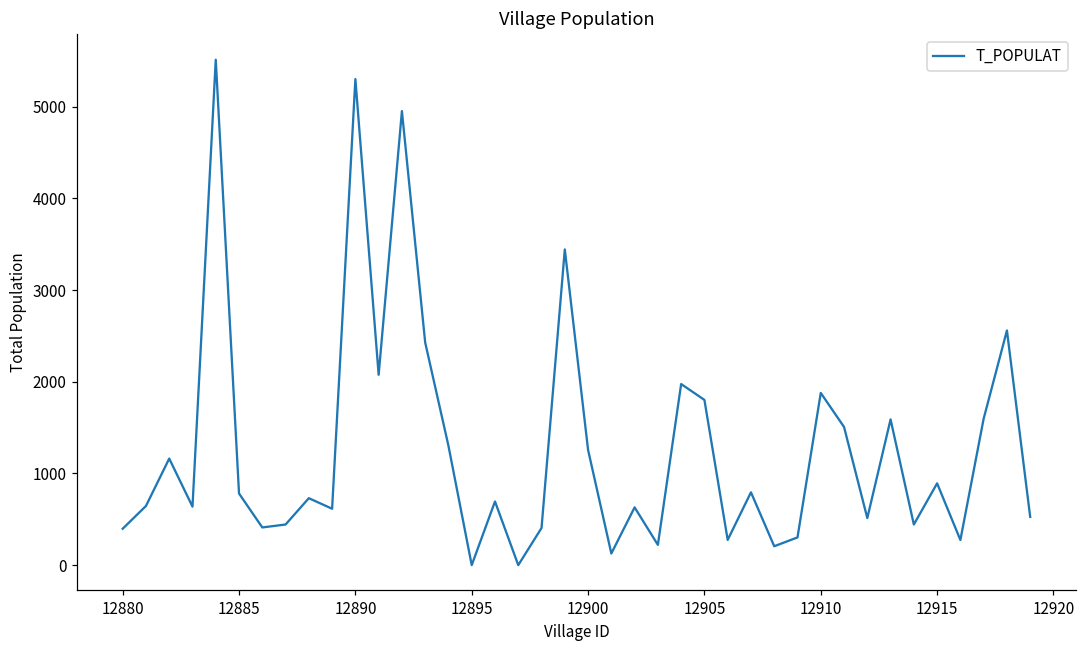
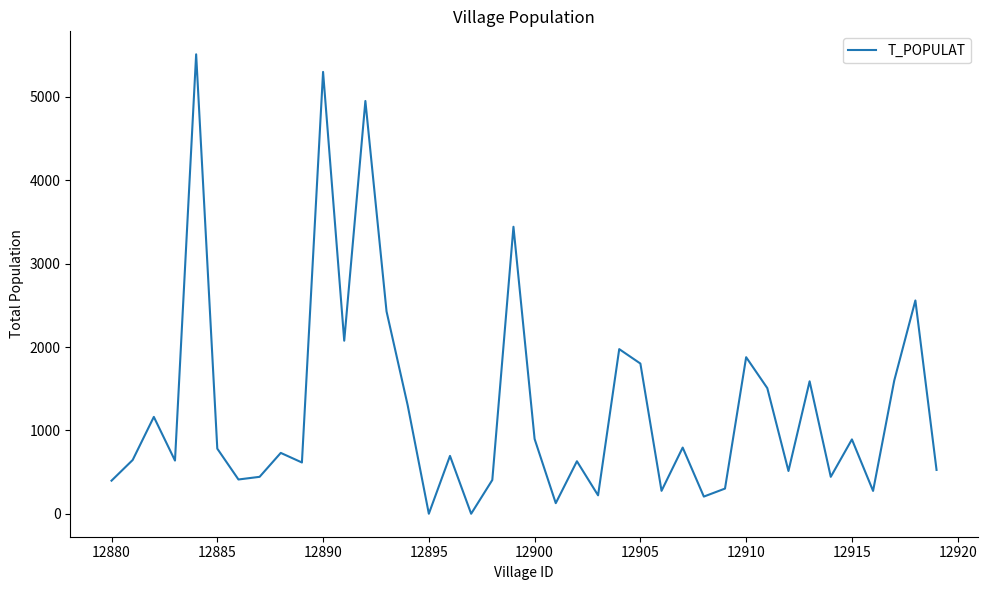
12900: 1300 -> 900
